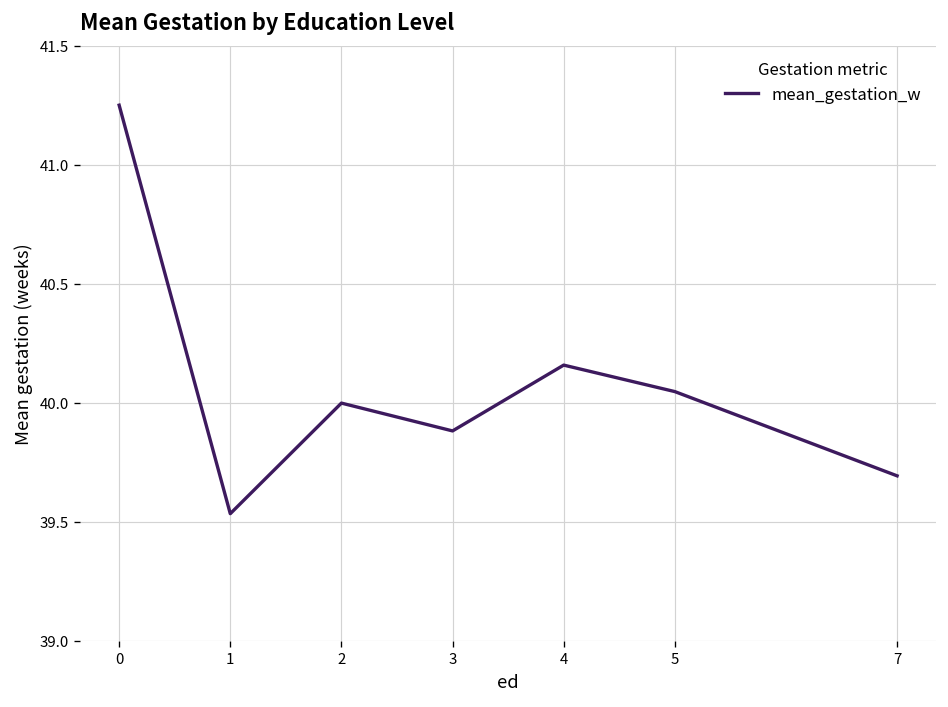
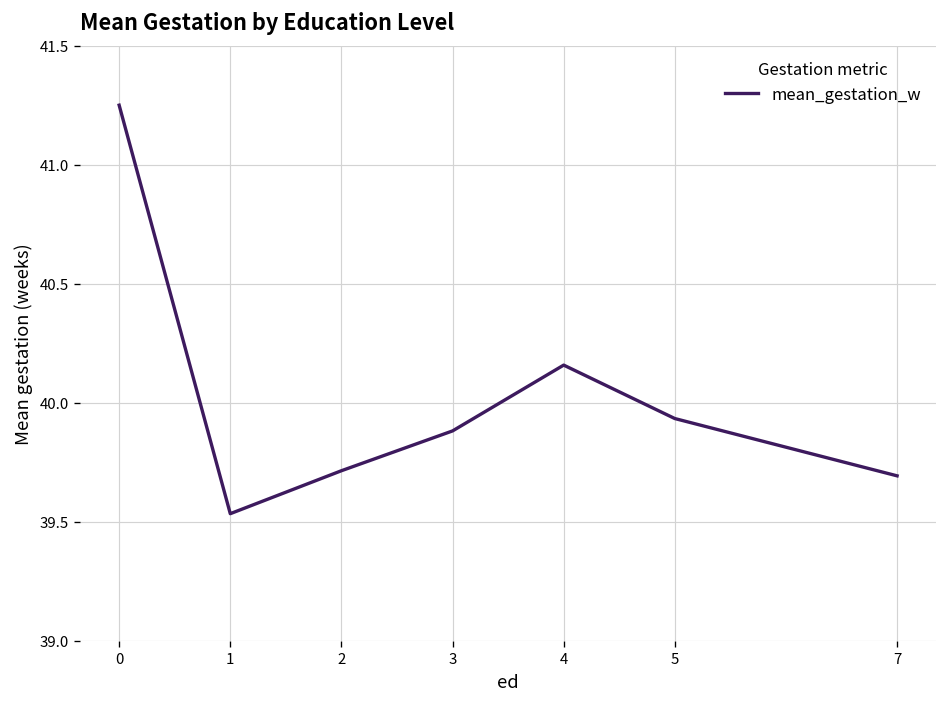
2: 40.00 -> 39.71
5: 40.05 -> 39.93
